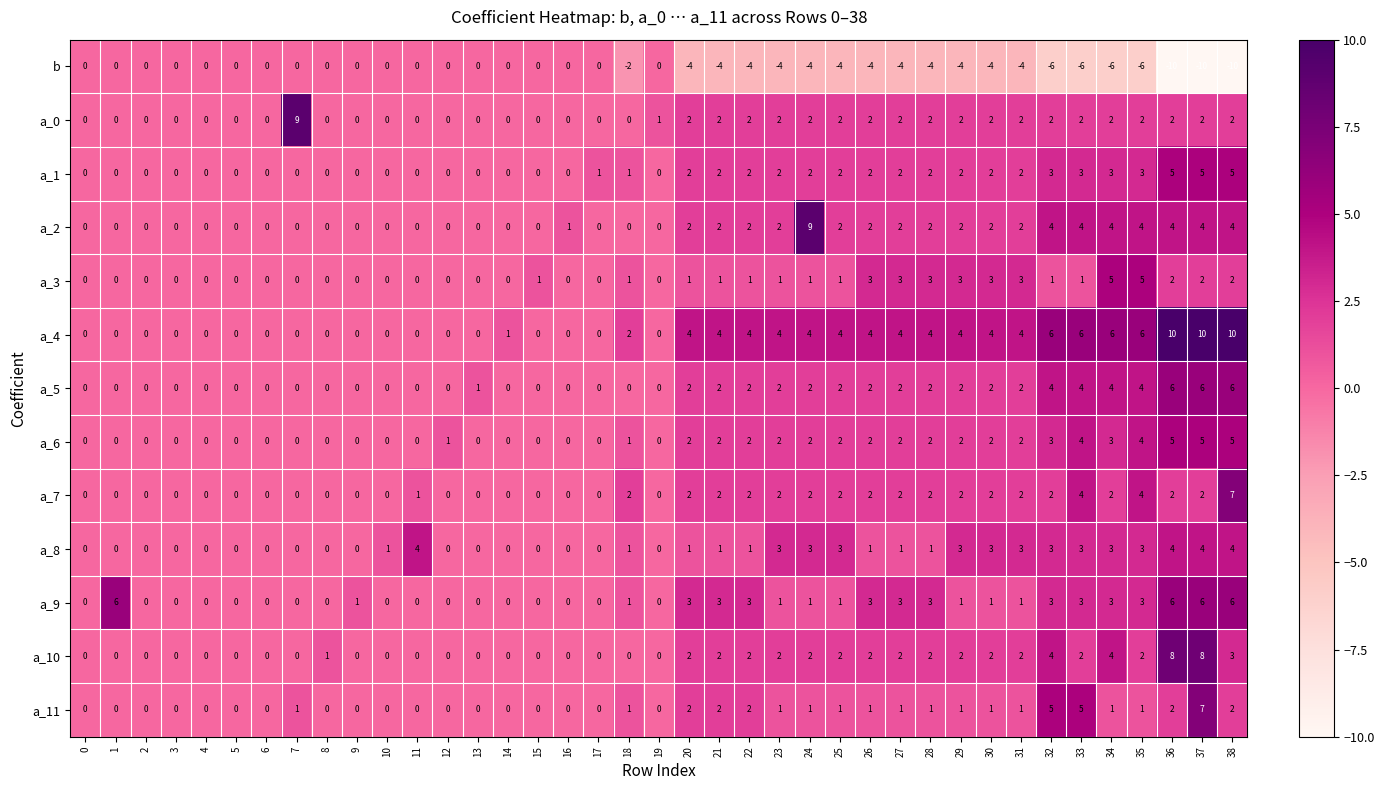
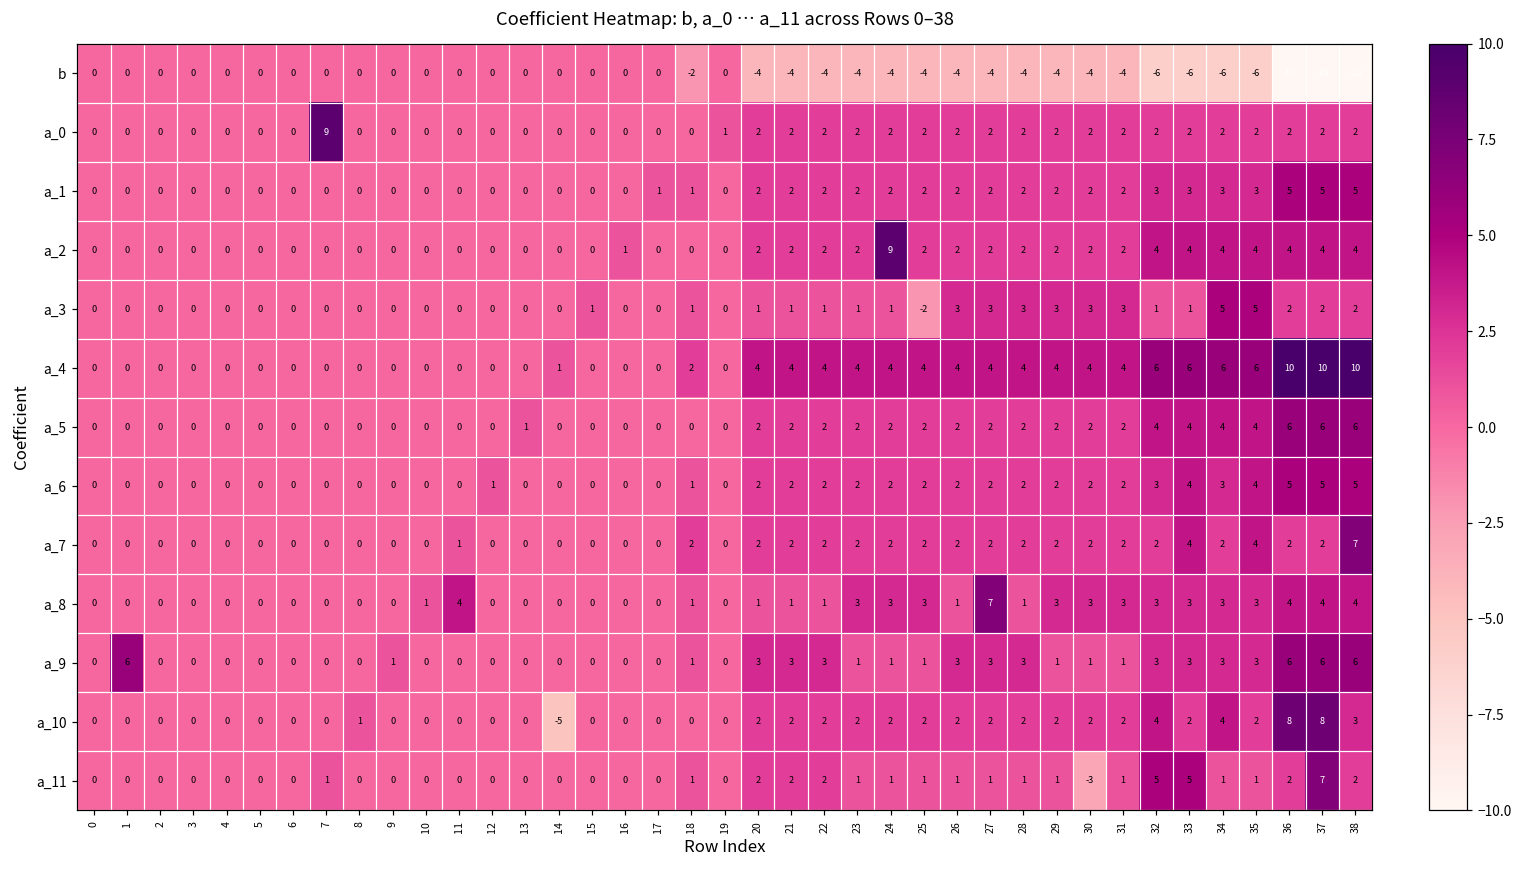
a_3, 25: 1 -> -2
a_8, 27: 1 -> 7
a_10, 14: 0 -> -5
a_11, 30: 1 -> -3
